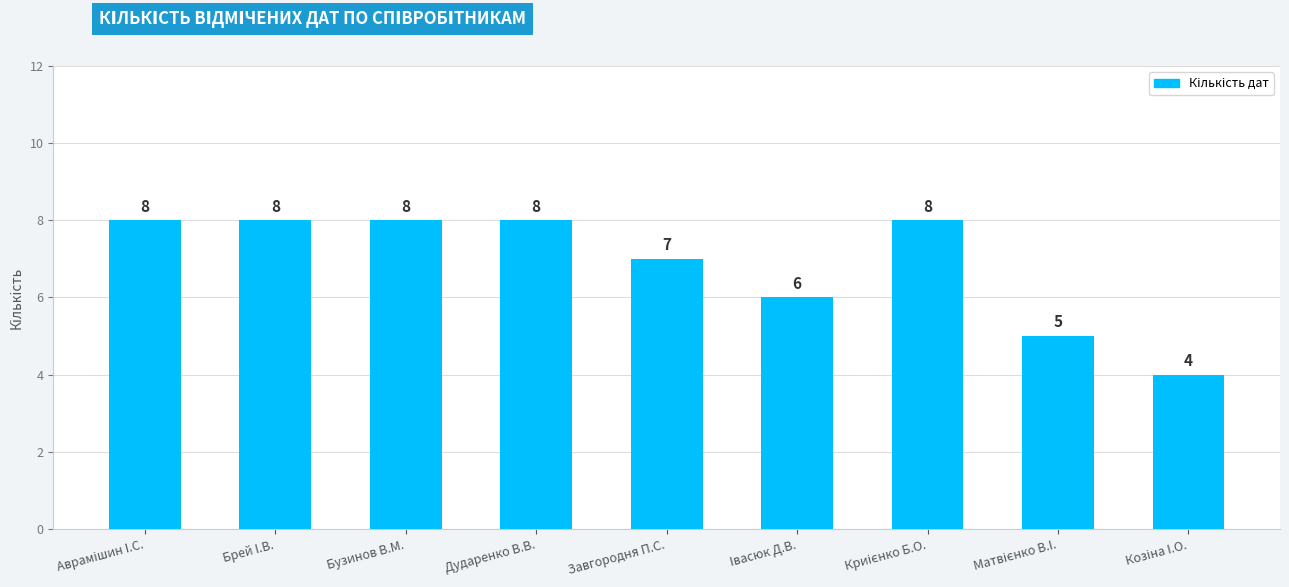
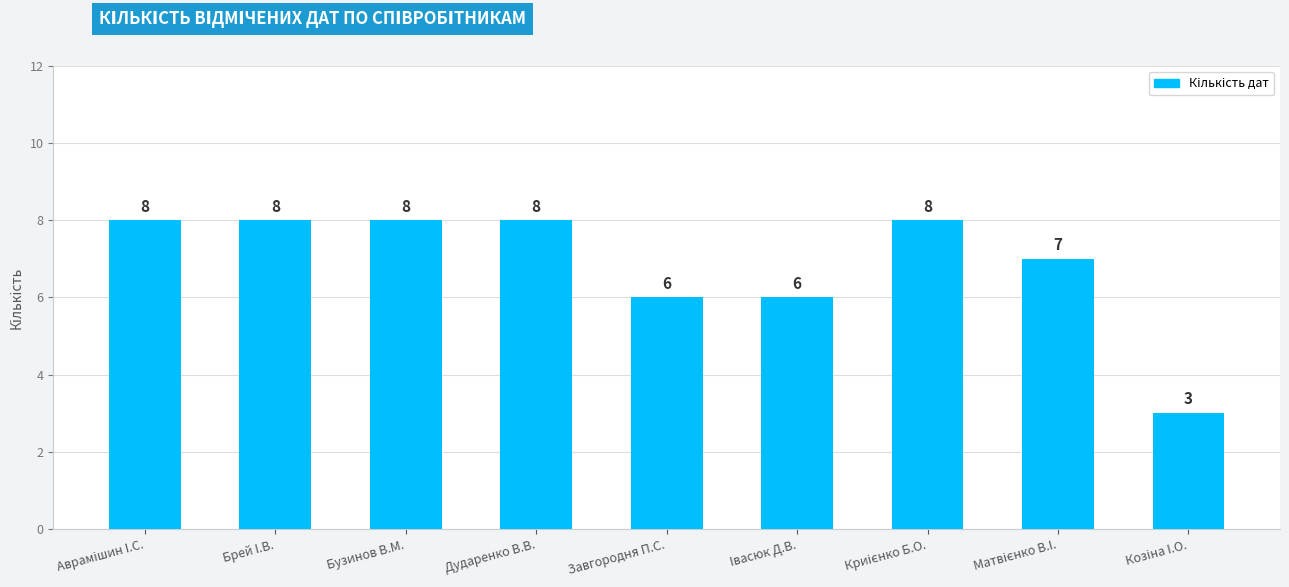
Завгородня П.С.: 7 -> 6
Матвієнко В.І.: 5 -> 7
Козіна І.О.: 4 -> 3
